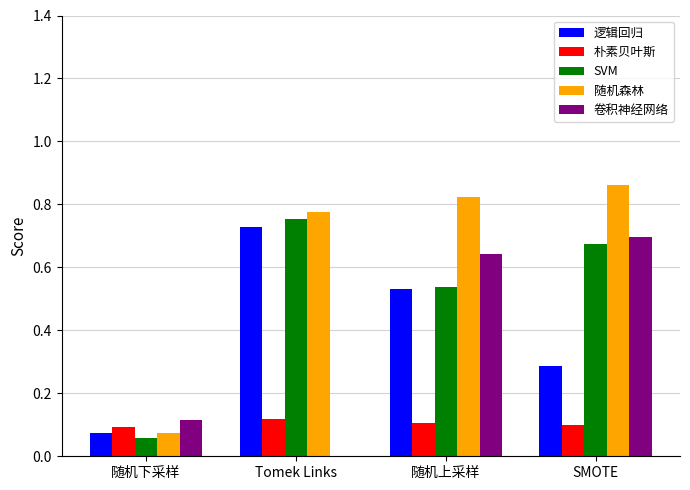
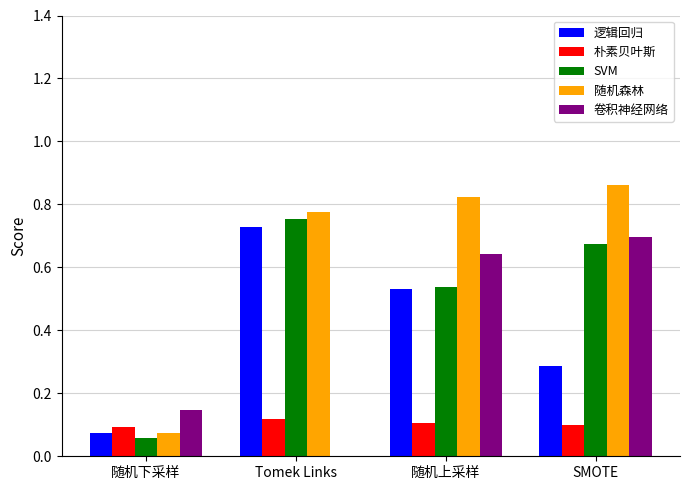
卷积神经网络, 随机下采样: 0.11 -> 0.15
